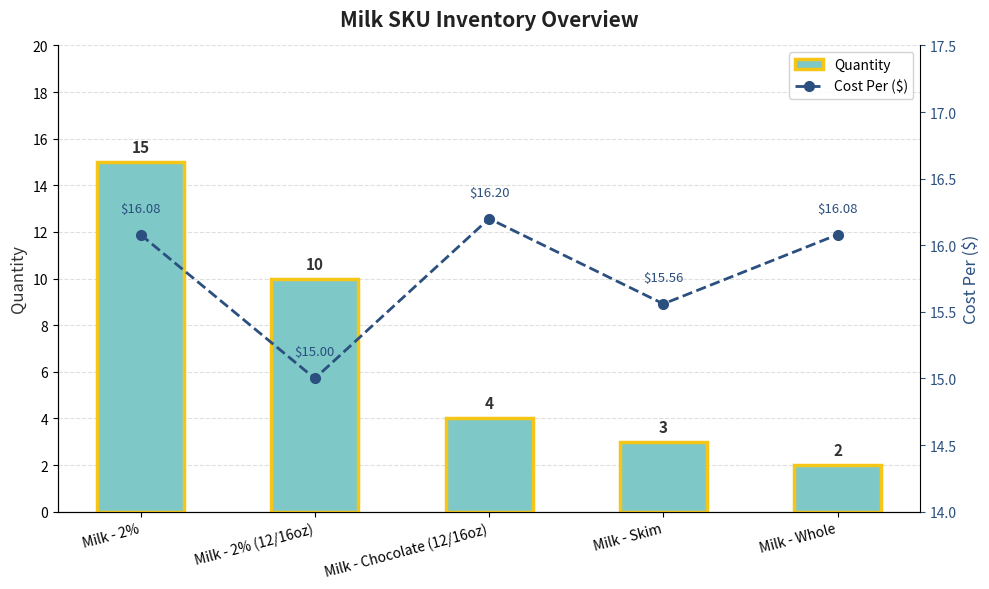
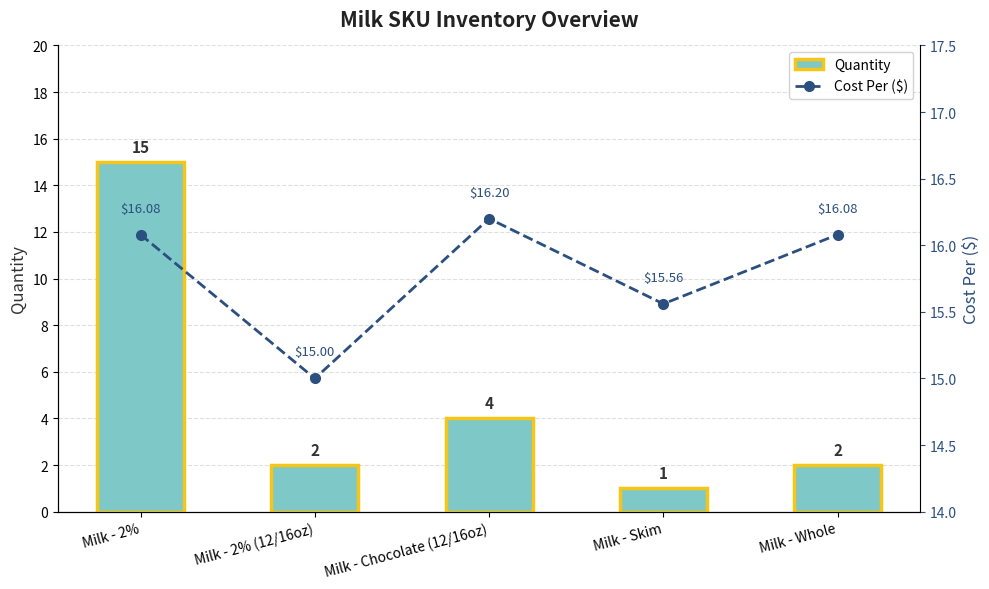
Quantity, Milk - 2% (12/16oz): 10 -> 2
Quantity, Milk - Skim: 3 -> 1
